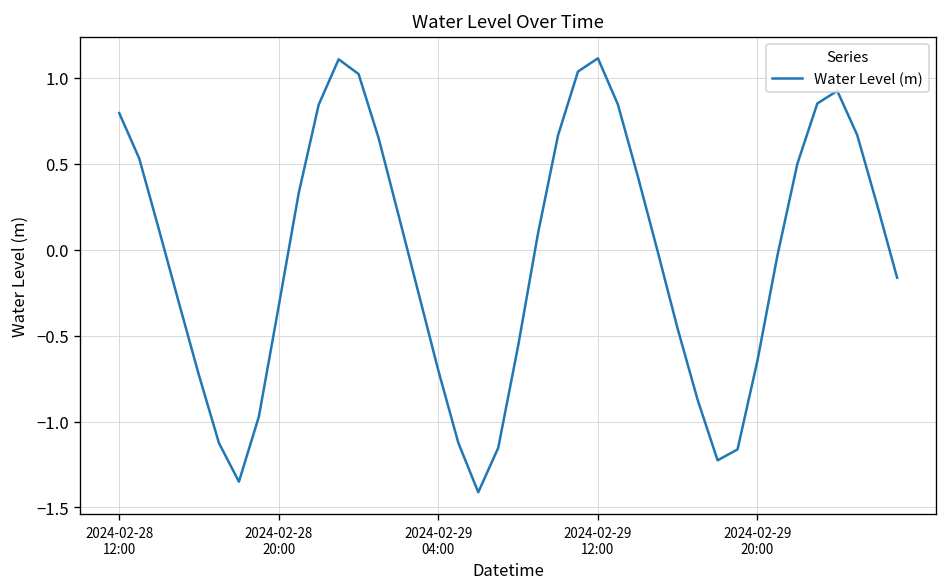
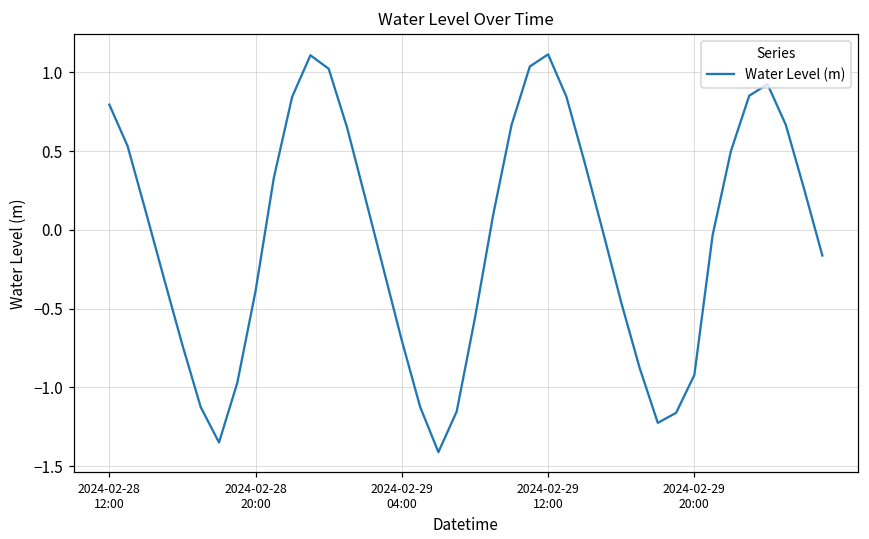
2024-02-28 20:00: -0.33 -> -0.39
2024-02-29 20:00: -0.64 -> -0.92
